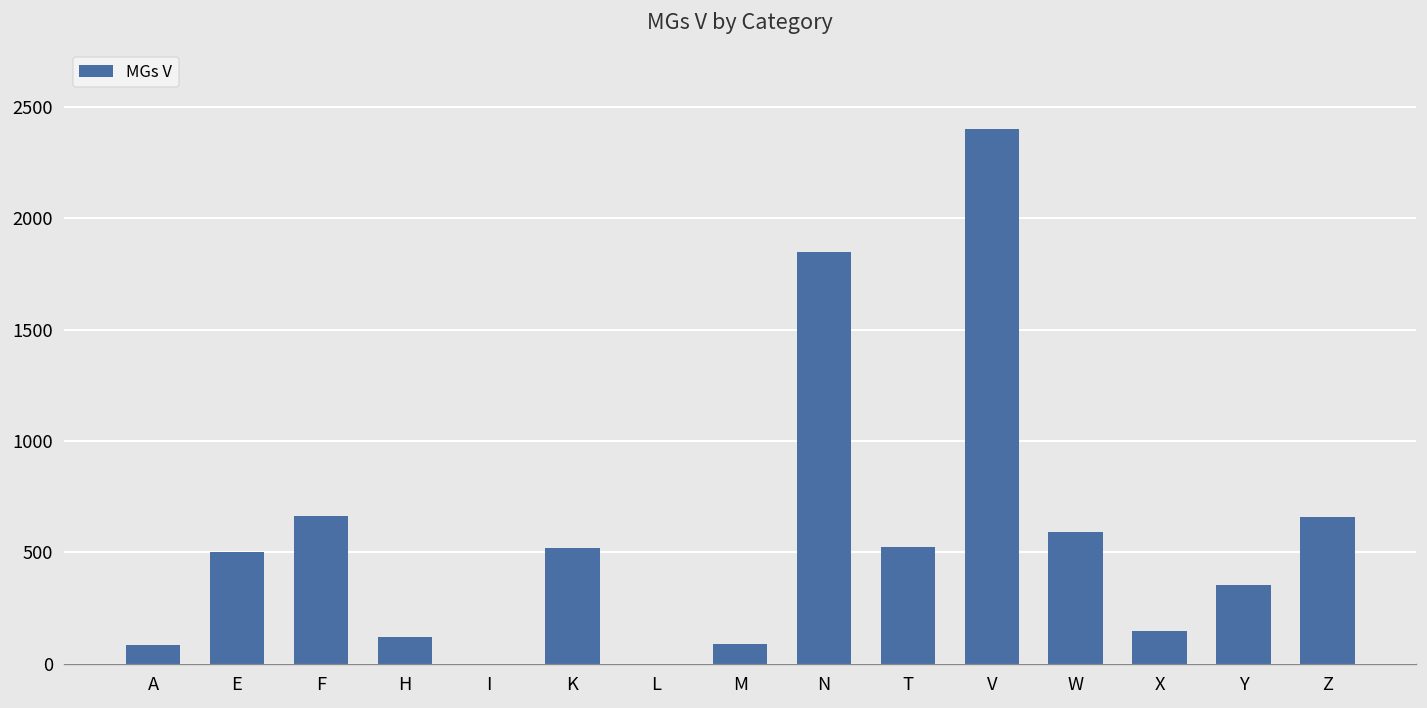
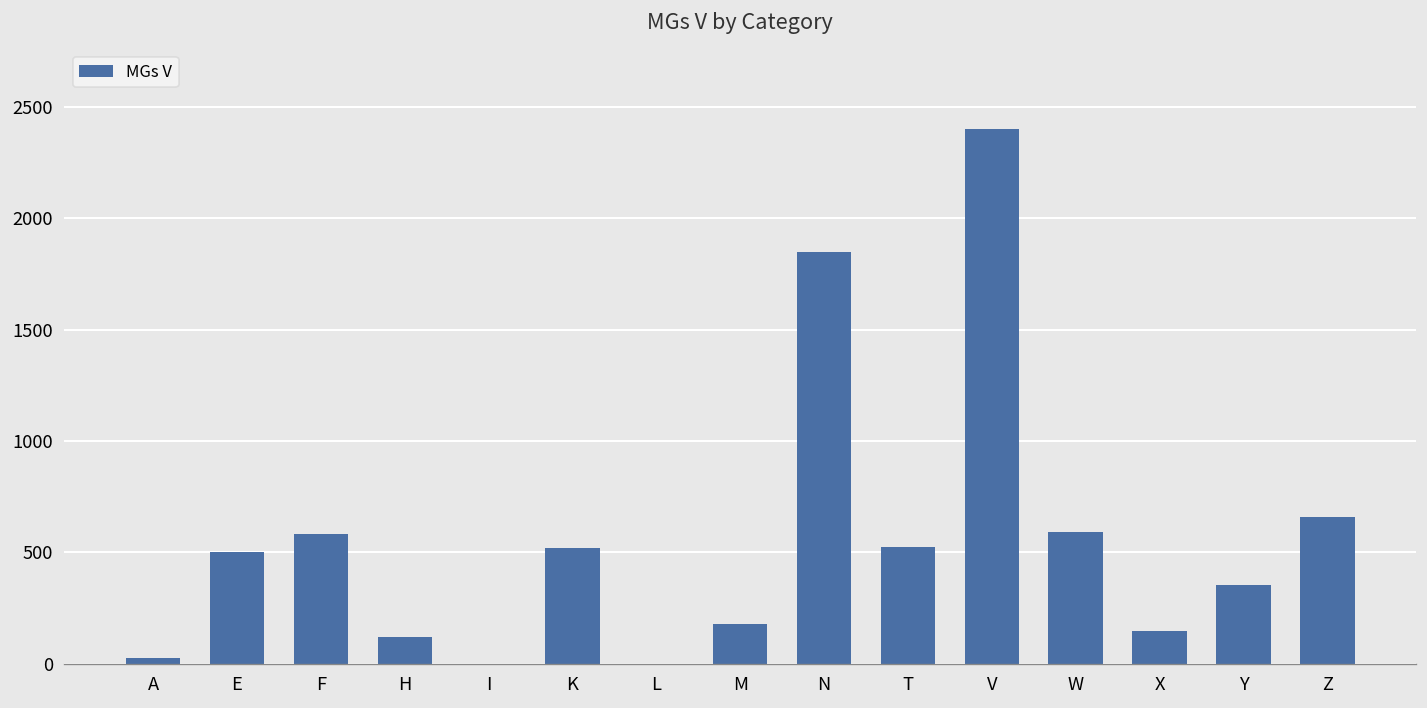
A: 80 -> 30
F: 660 -> 580
M: 90 -> 180
